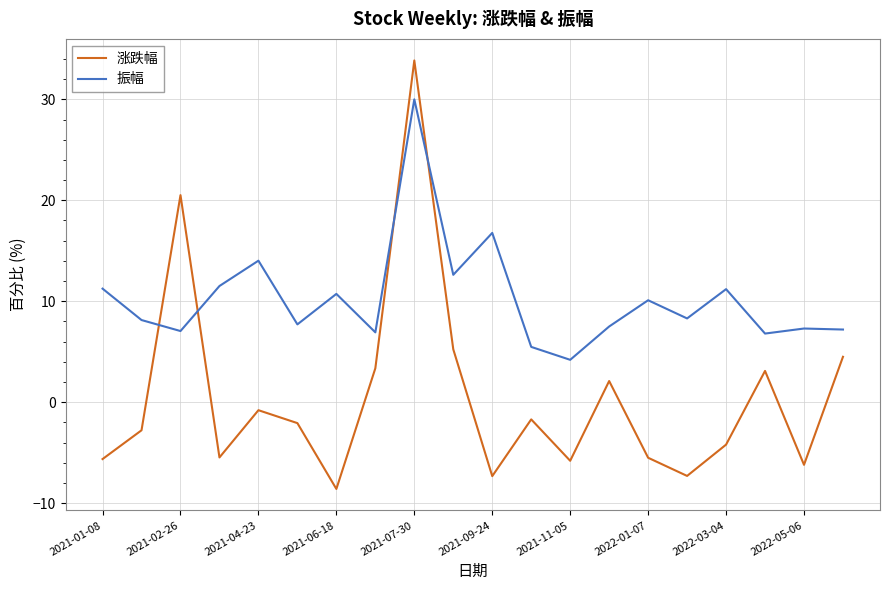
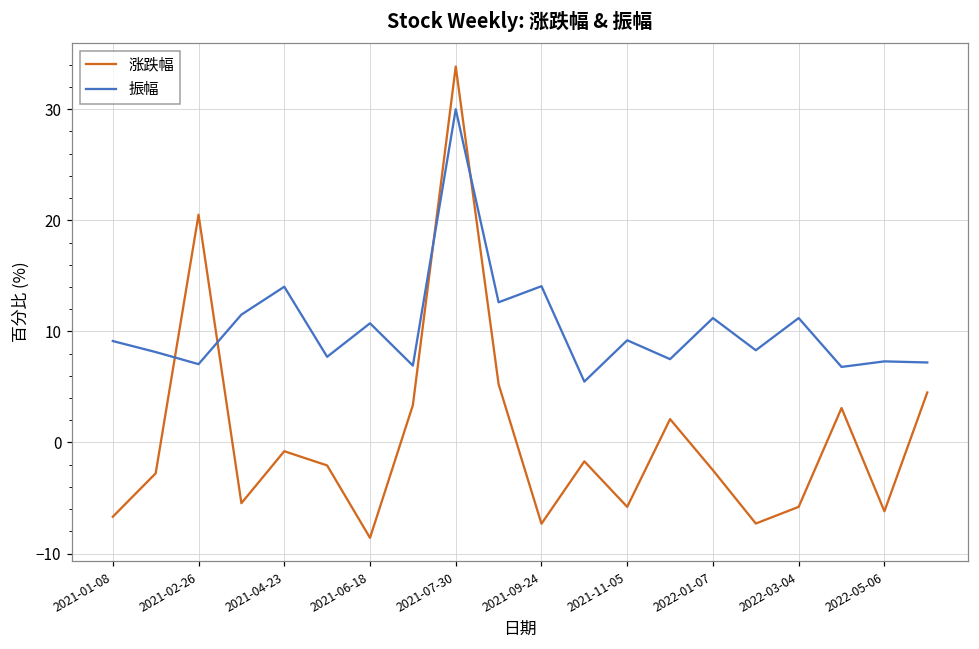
涨跌幅, 2021-01-08: -5.6 -> -6.7
振幅, 2021-01-08: 11.3 -> 9.1
振幅, 2021-09-24: 16.8 -> 14.1
振幅, 2021-11-05: 4.2 -> 9.2
涨跌幅, 2022-01-07: -5.5 -> -2.5
振幅, 2022-01-07: 10.1 -> 11.2
涨跌幅, 2022-03-04: -4.2 -> -5.8
